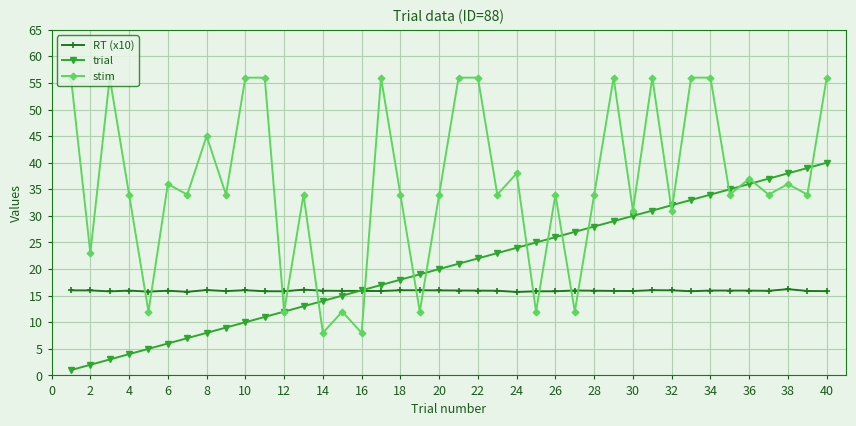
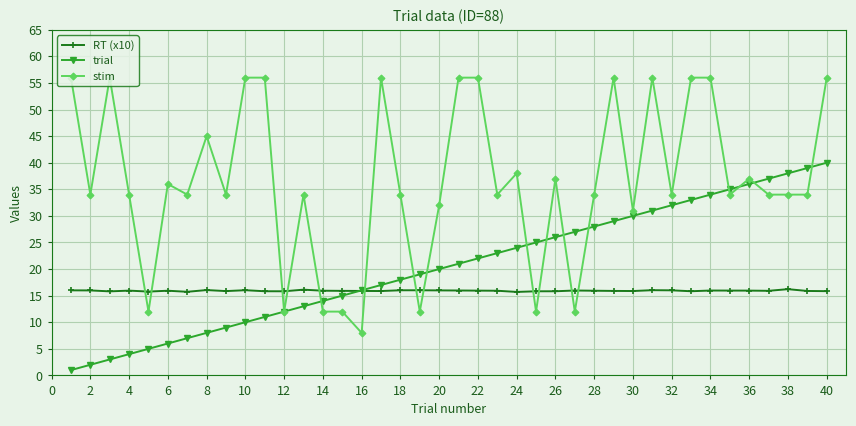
stim, 2: 23 -> 34
stim, 14: 8 -> 12
stim, 20: 34 -> 32
stim, 26: 34 -> 37
stim, 32: 31 -> 34
stim, 38: 36 -> 34
